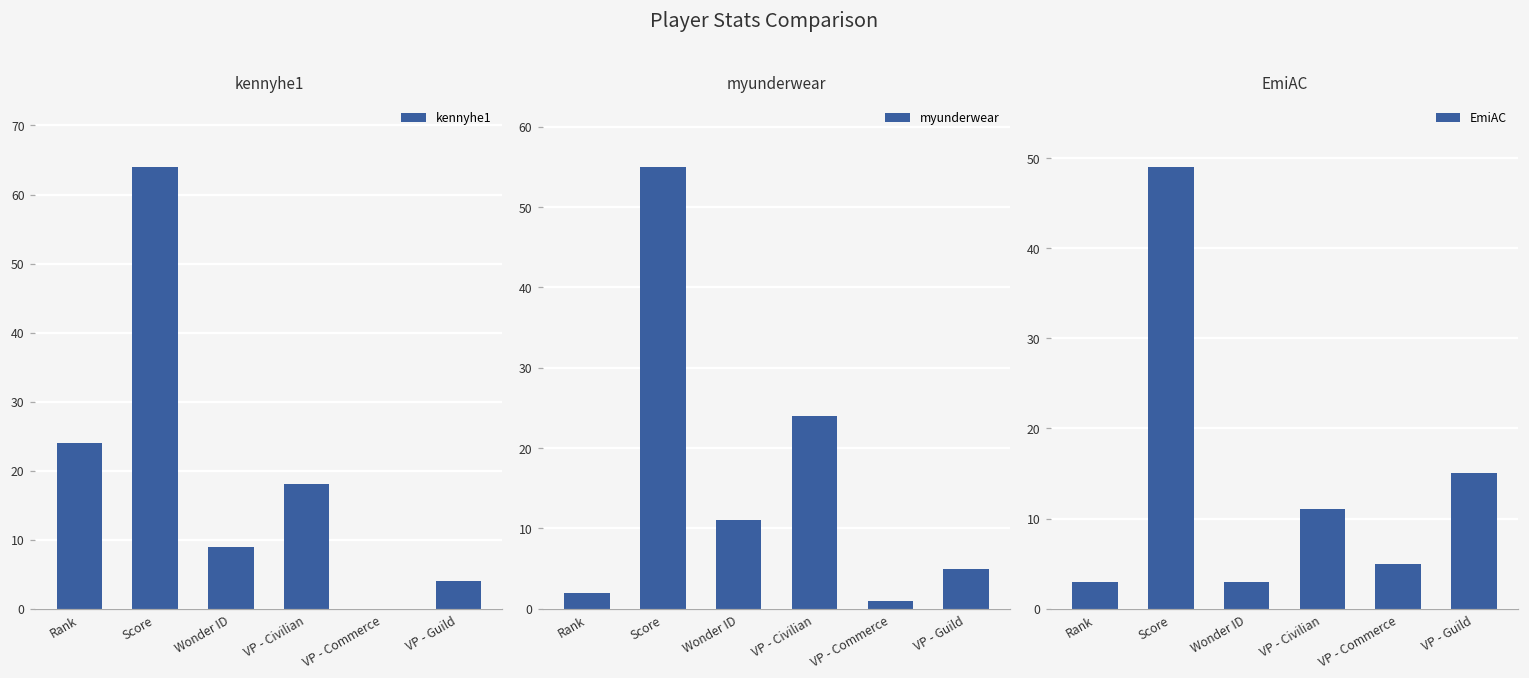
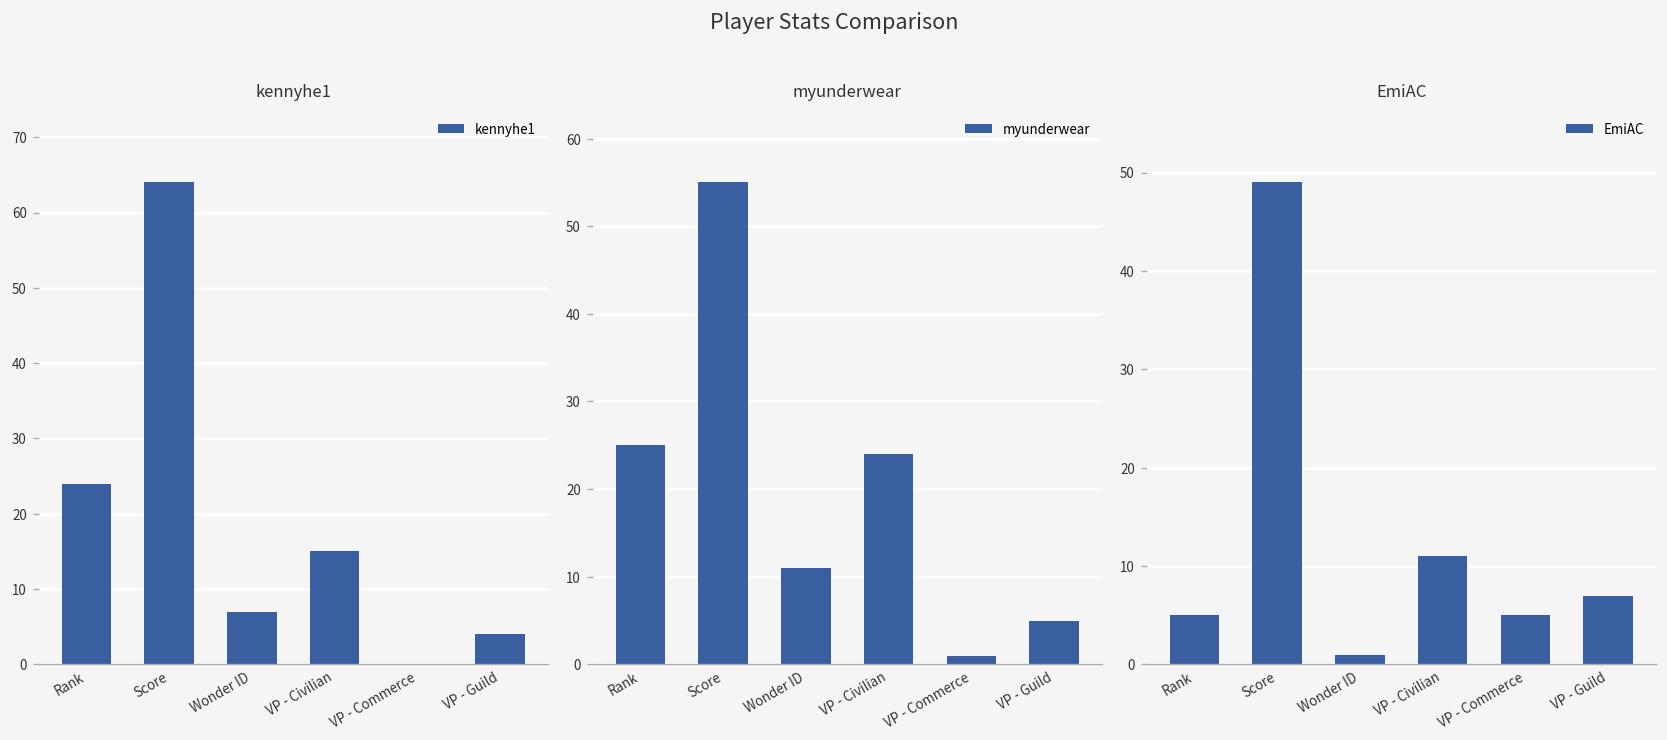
kennyhe1, Wonder ID: 9 -> 7
kennyhe1, VP - Civilian: 18 -> 15
myunderwear, Rank: 2 -> 25
EmiAC, Rank: 3 -> 5
EmiAC, Wonder ID: 3 -> 1
EmiAC, VP - Guild: 15 -> 7
